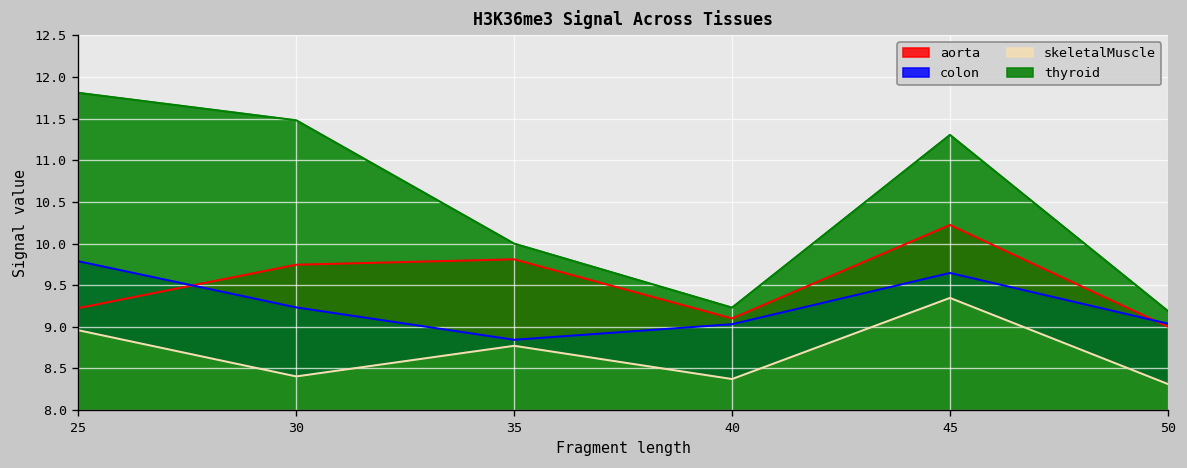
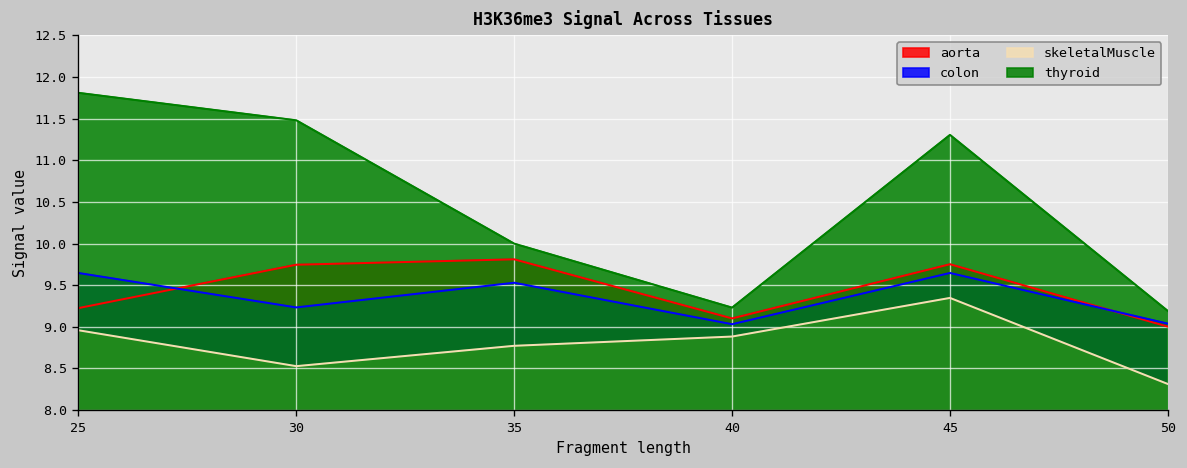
colon, 25: 9.8 -> 9.6
skeletalMuscle, 30: 8.4 -> 8.5
colon, 35: 8.8 -> 9.5
skeletalMuscle, 40: 8.4 -> 8.9
aorta, 45: 10.2 -> 9.8
